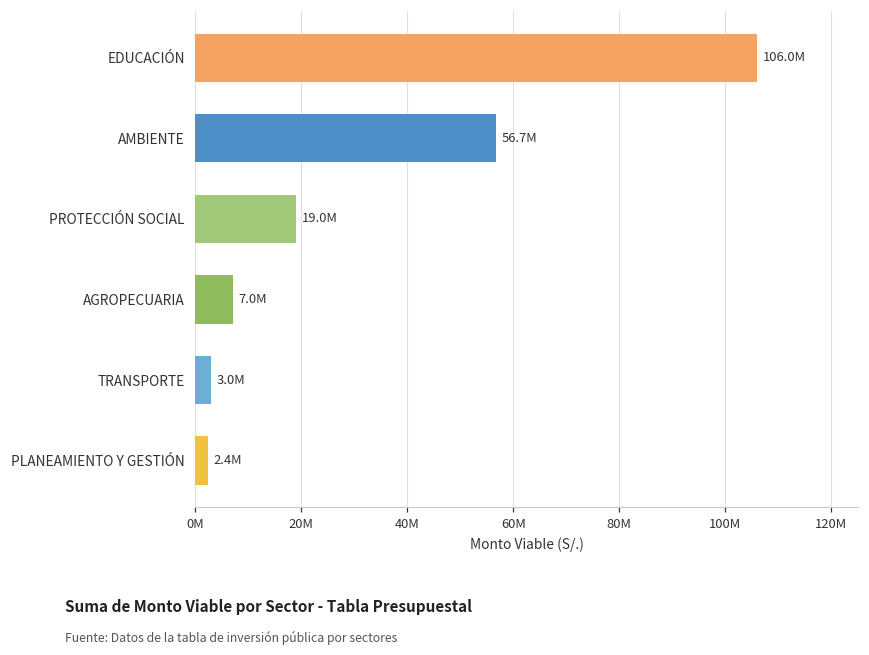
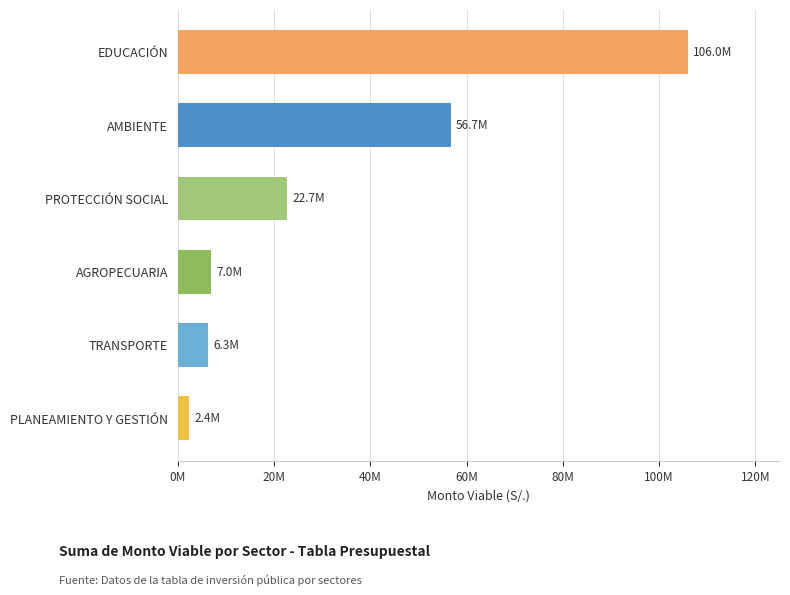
PROTECCIÓN SOCIAL: 19.0M -> 22.7M
TRANSPORTE: 3.0M -> 6.3M
